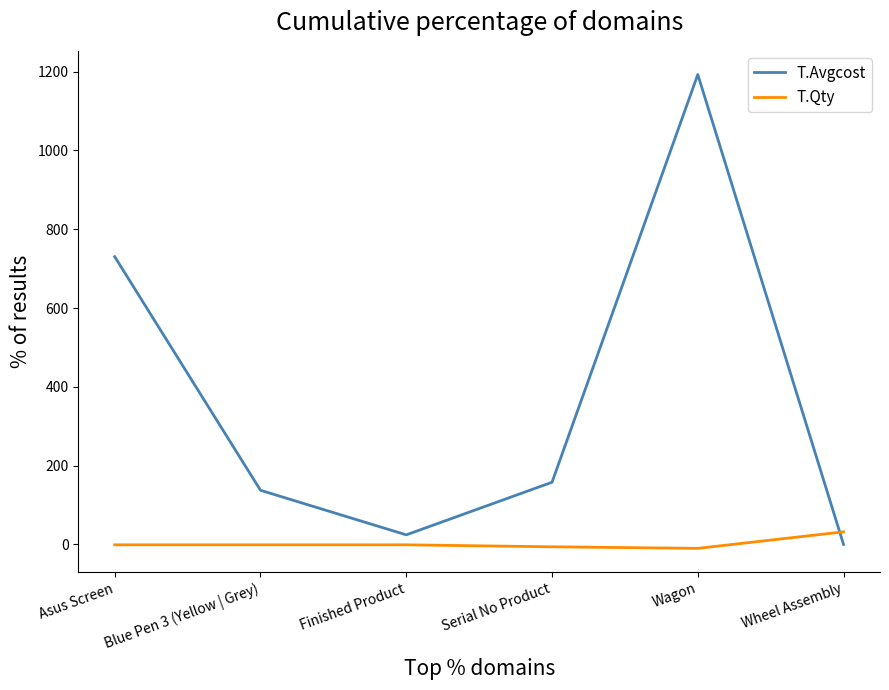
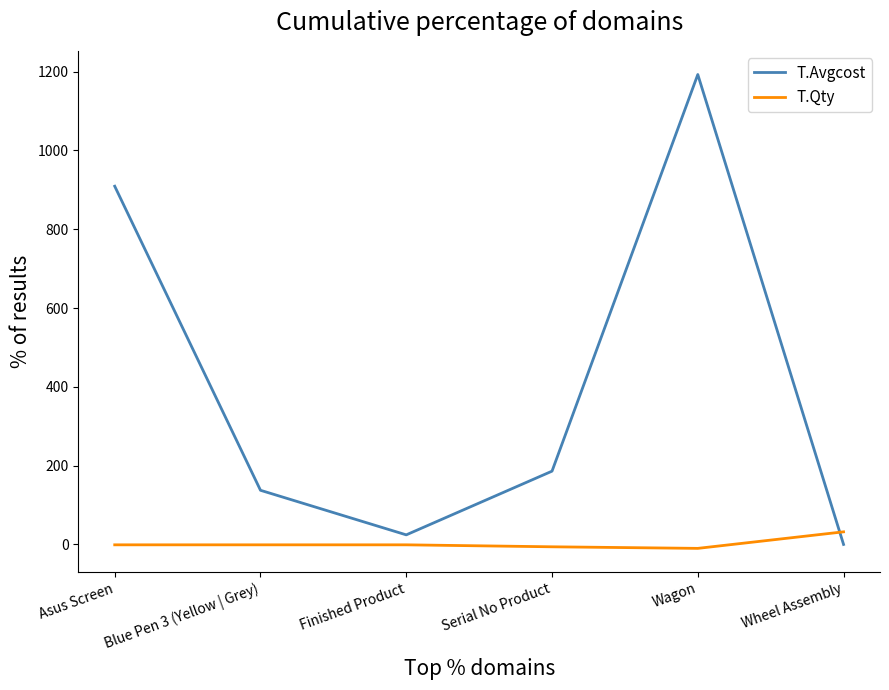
T.Avgcost, Asus Screen: 730 -> 910
T.Avgcost, Serial No Product: 160 -> 190
